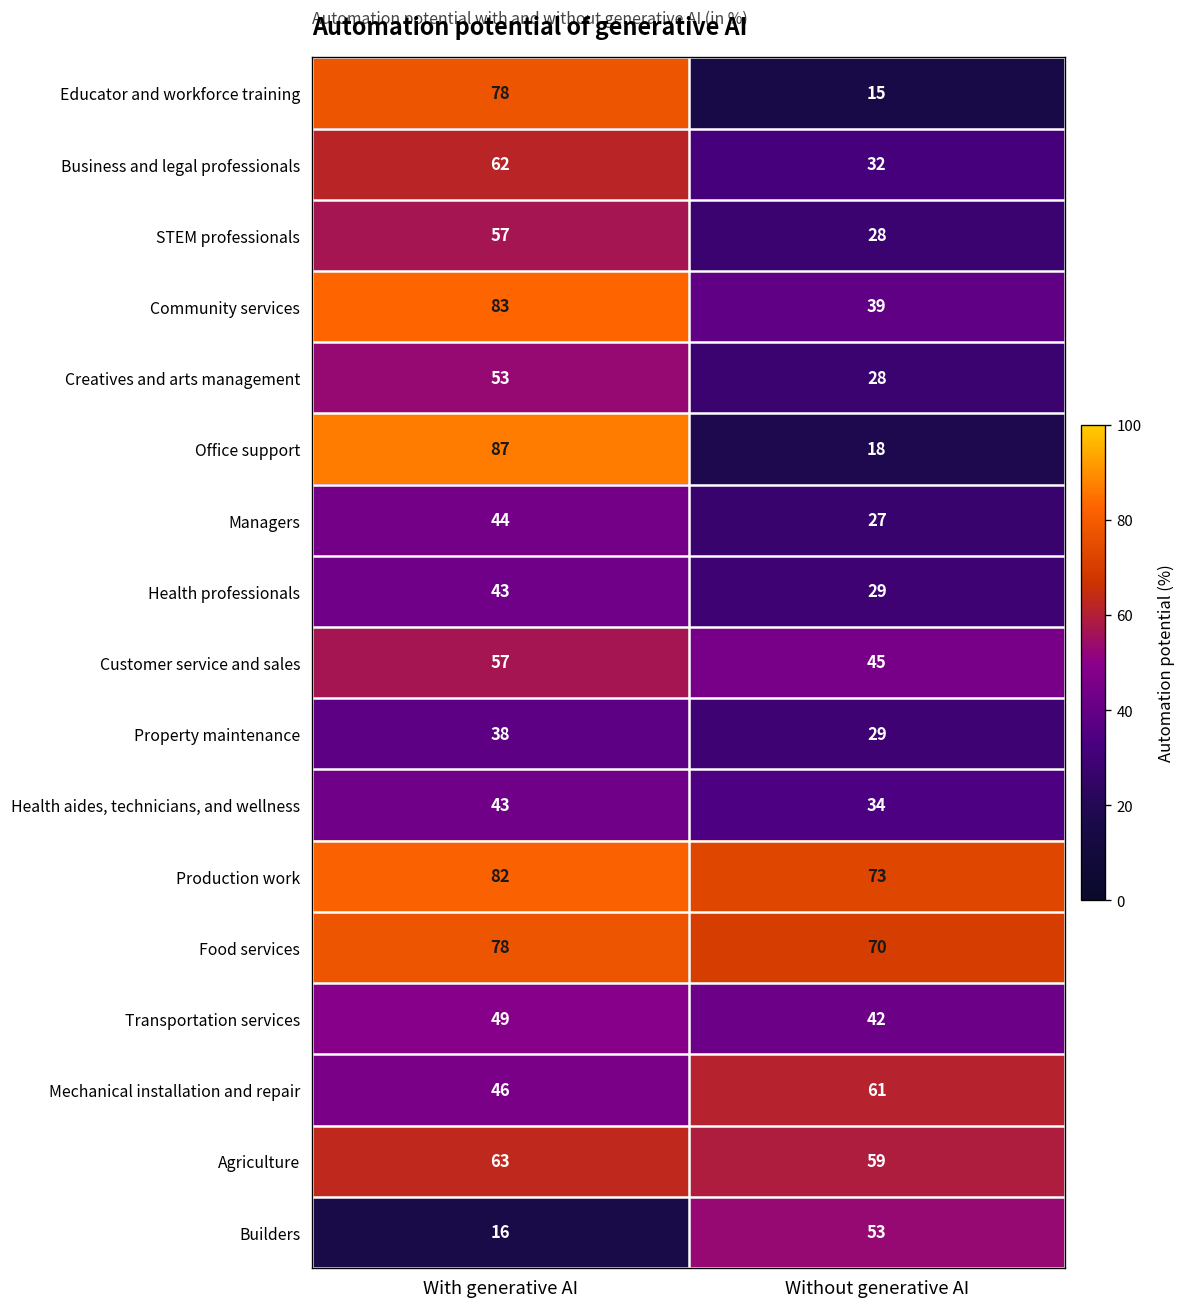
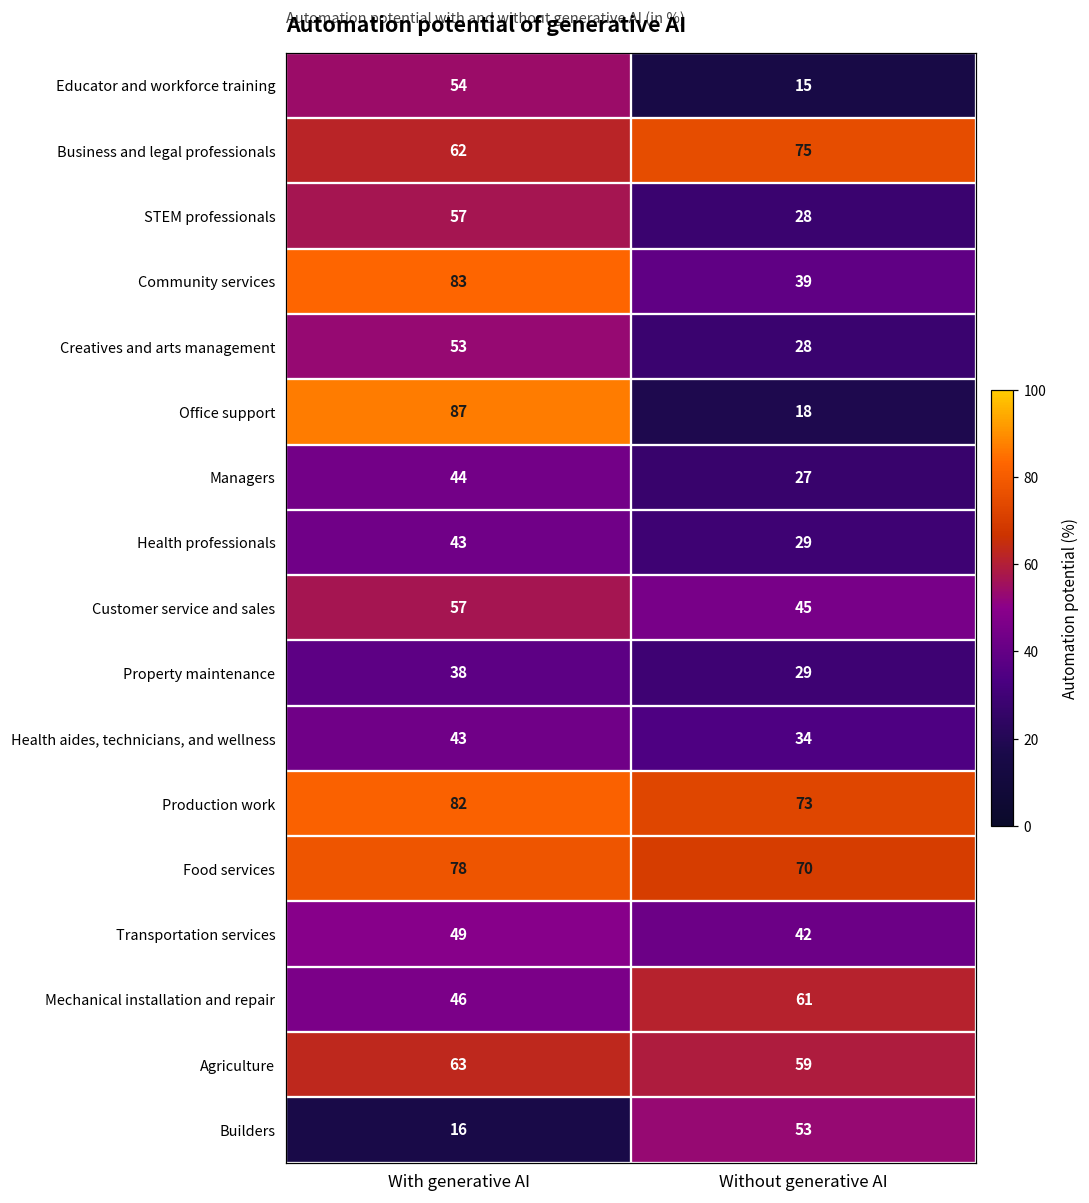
Educator and workforce training, With generative AI: 78 -> 54
Business and legal professionals, Without generative AI: 32 -> 75
